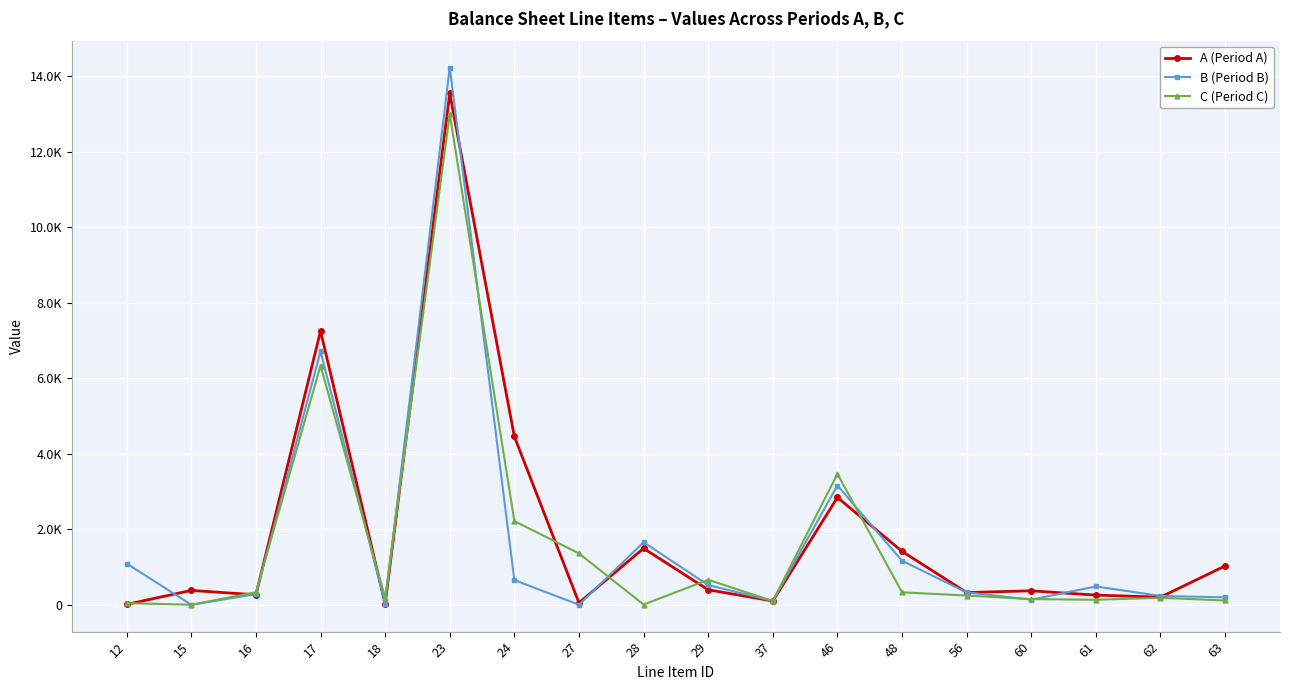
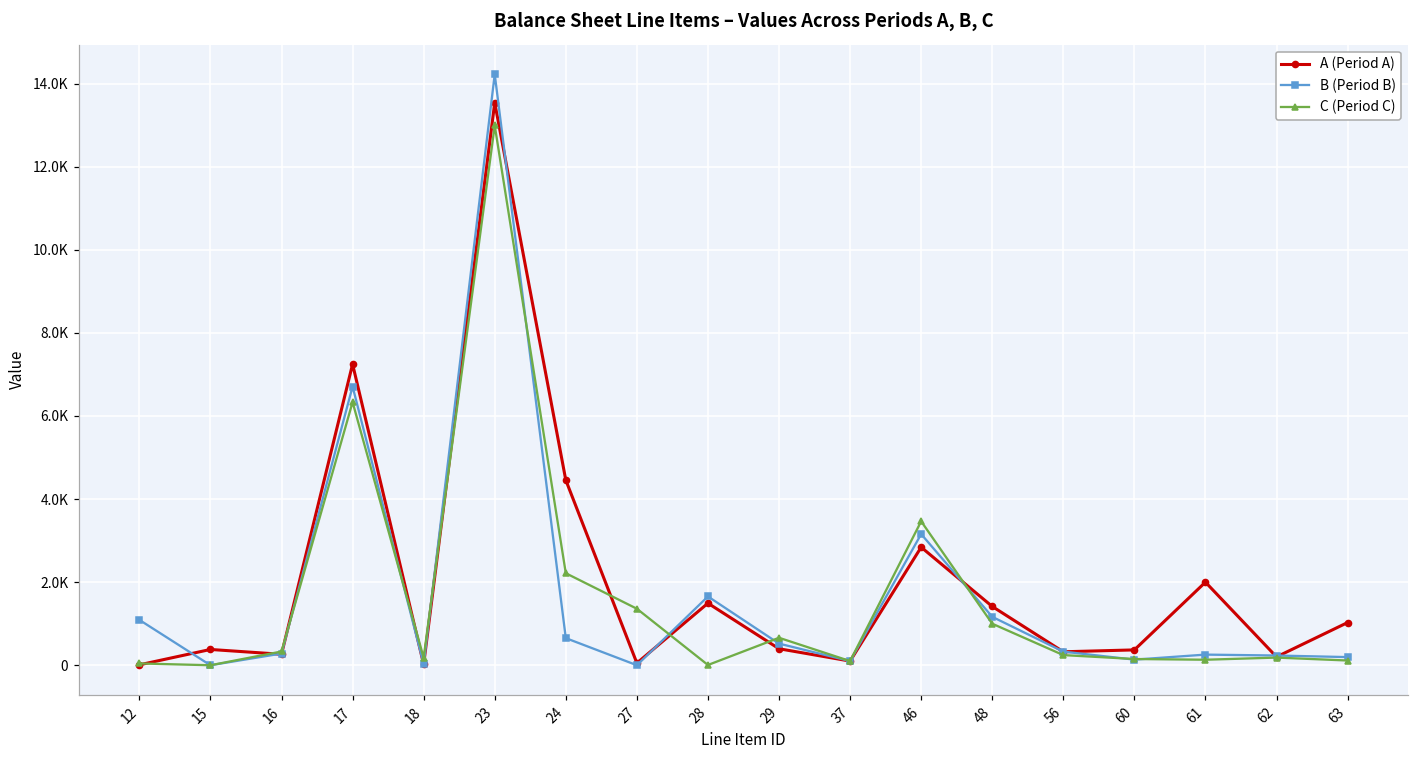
C (Period C), 48: 300 -> 1000
A (Period A), 61: 300 -> 2000
B (Period B), 61: 500 -> 300
